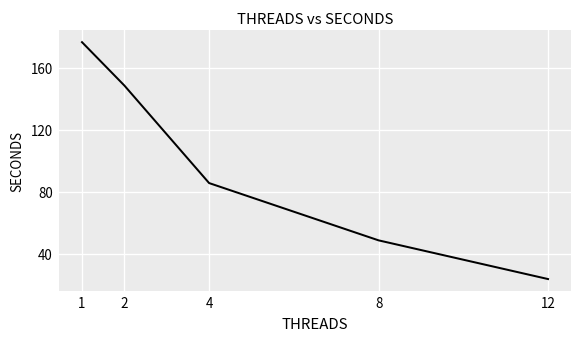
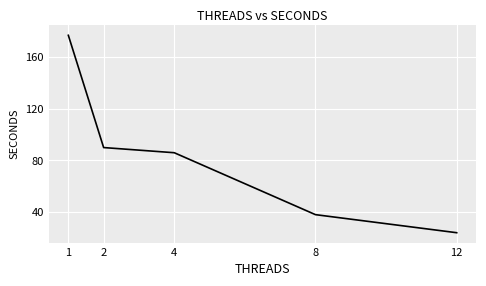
2: 149 -> 90
8: 49 -> 38
